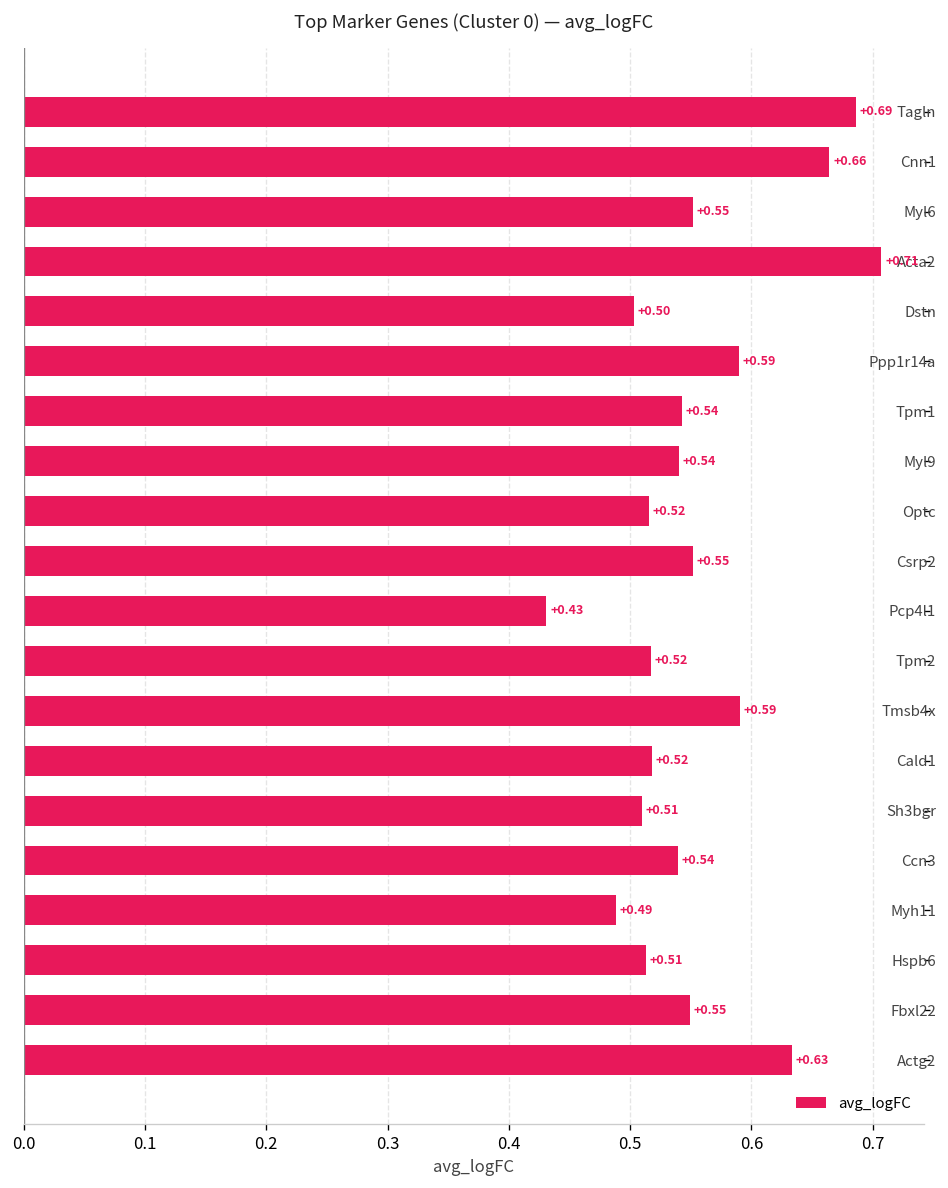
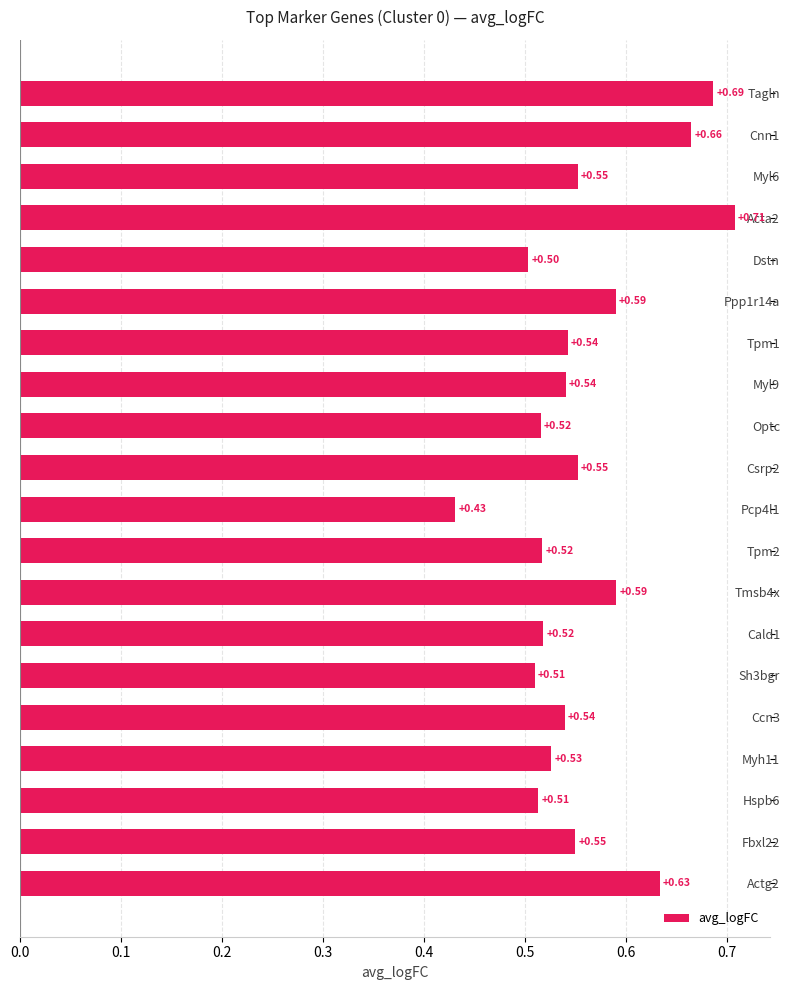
Myh11: +0.49 -> +0.53
